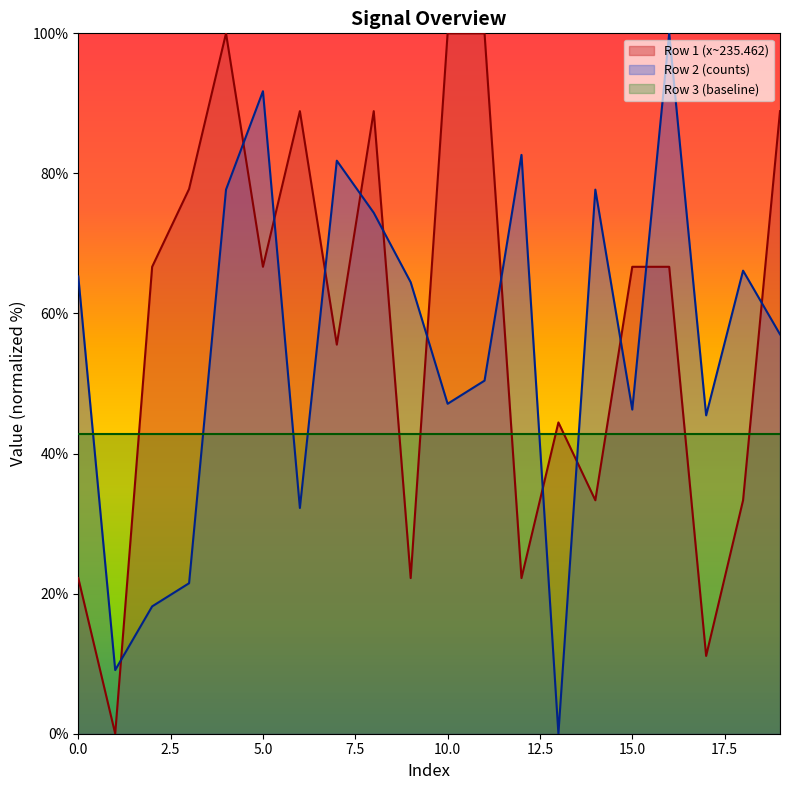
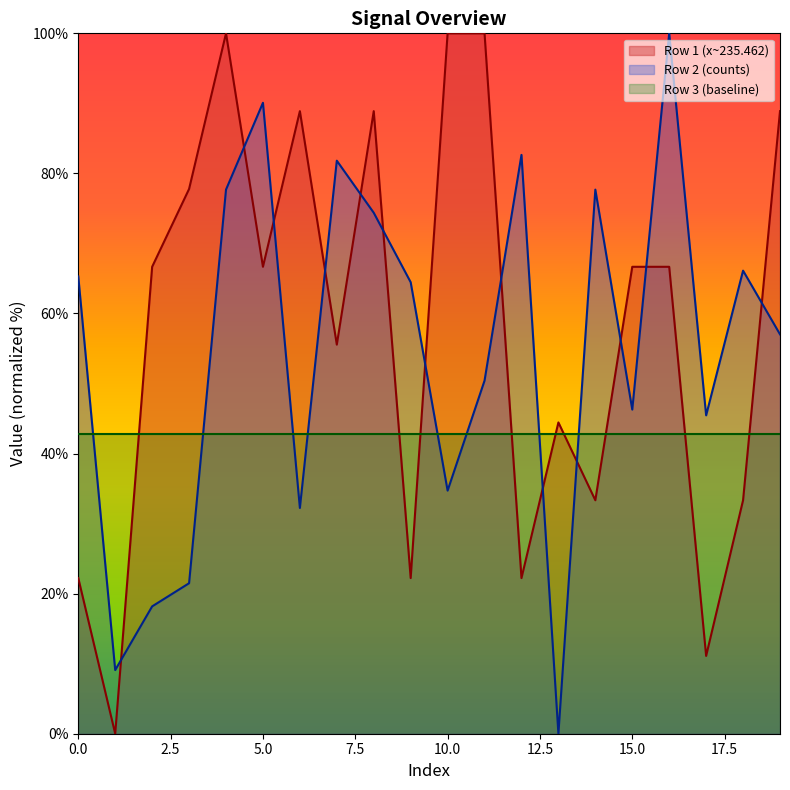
Row 2 (counts), 5.0: 92% -> 90%
Row 2 (counts), 10.0: 47% -> 35%
